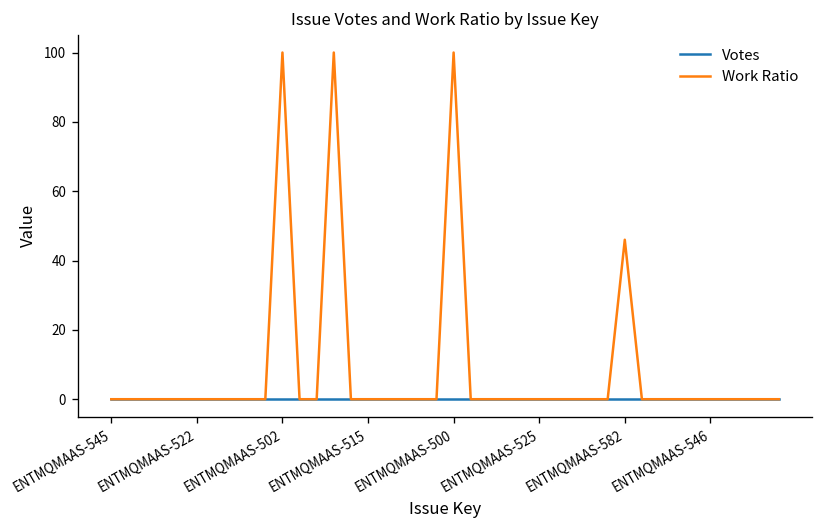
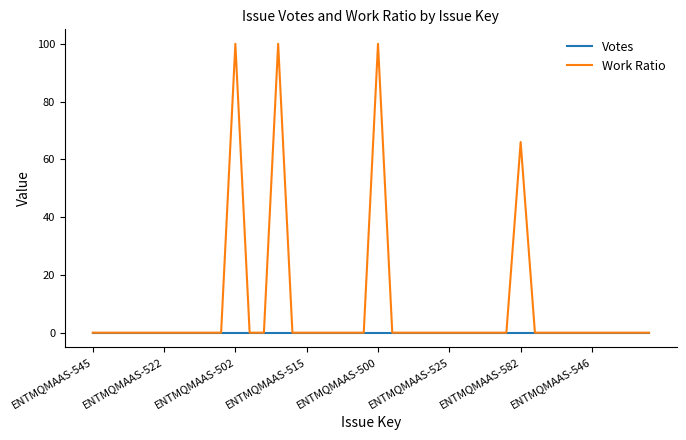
Work Ratio, ENTMQMAAS-582: 46 -> 66
